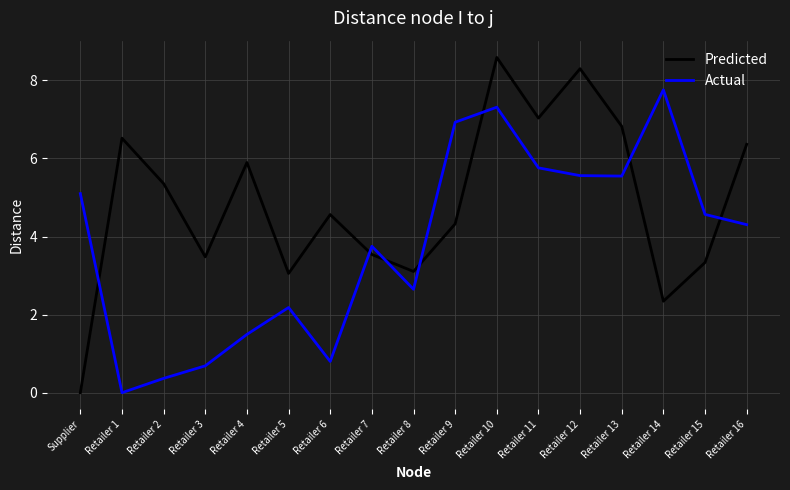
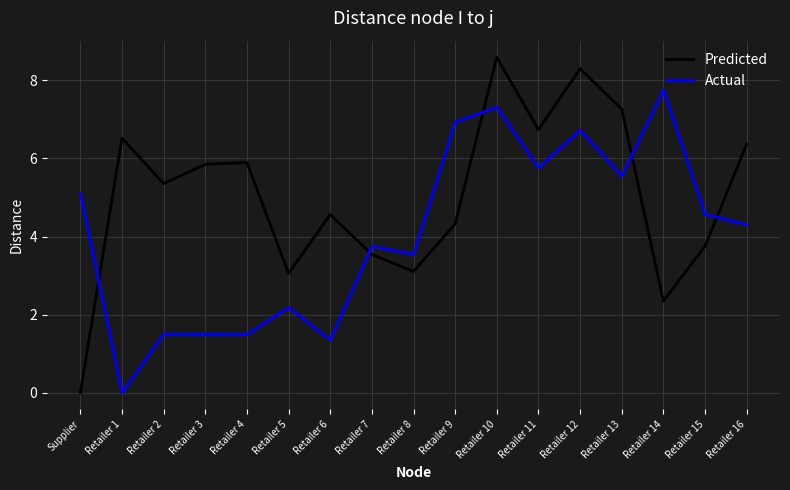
Actual, Retailer 2: 0.4 -> 1.5
Predicted, Retailer 3: 3.5 -> 5.9
Actual, Retailer 3: 0.7 -> 1.5
Actual, Retailer 6: 0.8 -> 1.4
Actual, Retailer 8: 2.6 -> 3.5
Predicted, Retailer 11: 7.0 -> 6.7
Actual, Retailer 12: 5.6 -> 6.7
Predicted, Retailer 13: 6.8 -> 7.3
Predicted, Retailer 15: 3.3 -> 3.8
